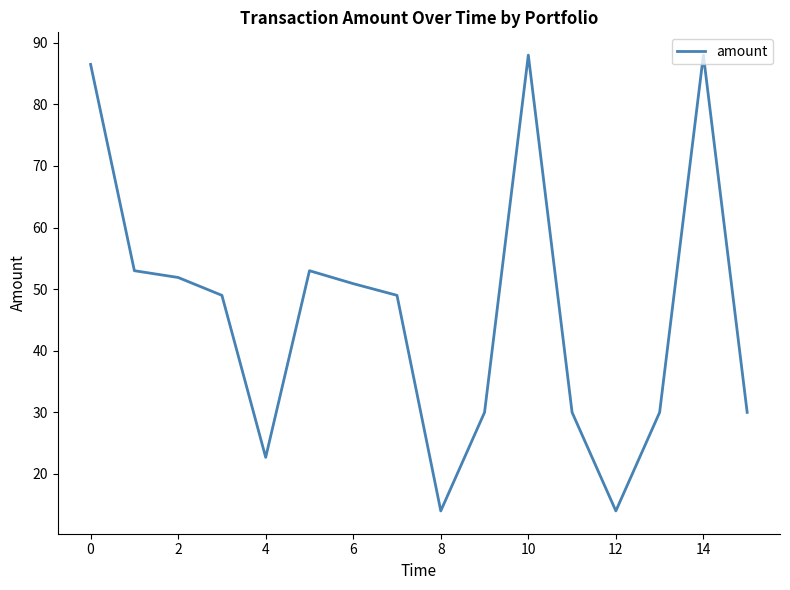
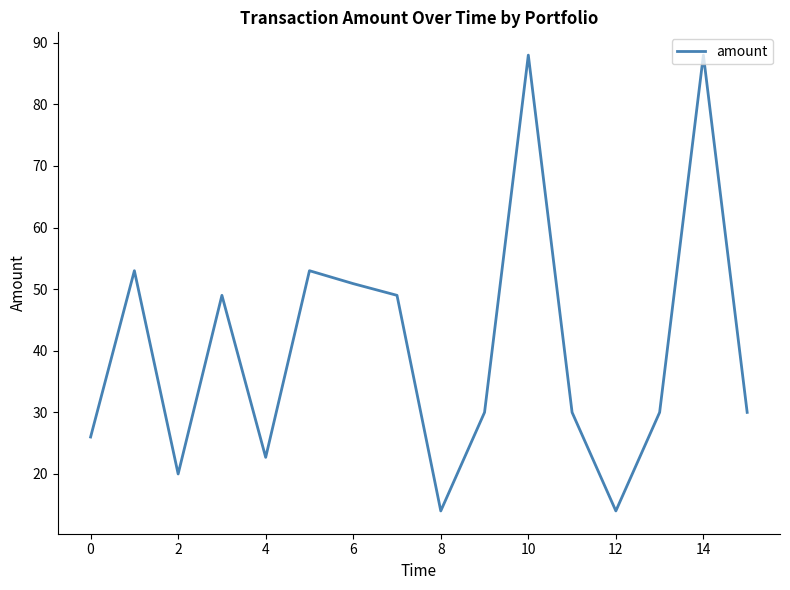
0: 87 -> 26
2: 52 -> 20
